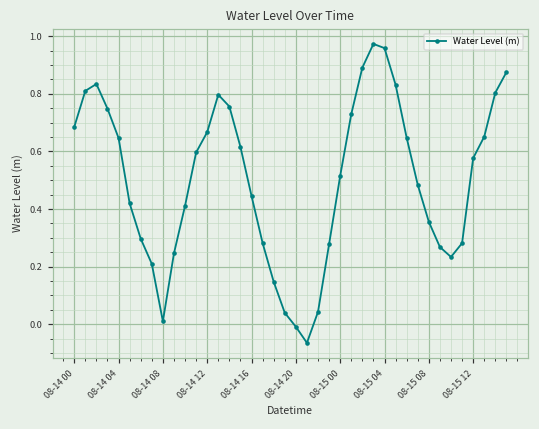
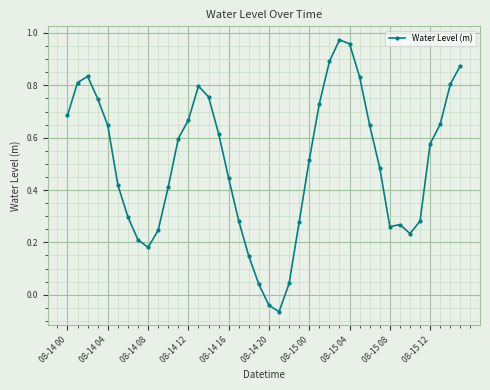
08-14 08: 0.01 -> 0.18
08-14 20: -0.01 -> -0.04
08-15 08: 0.36 -> 0.26
